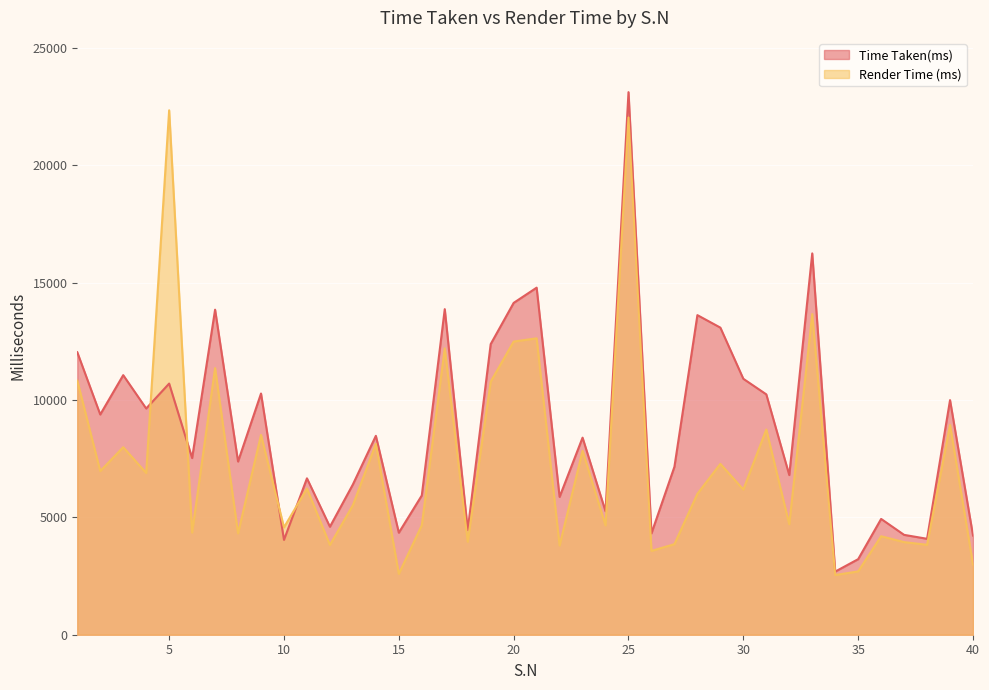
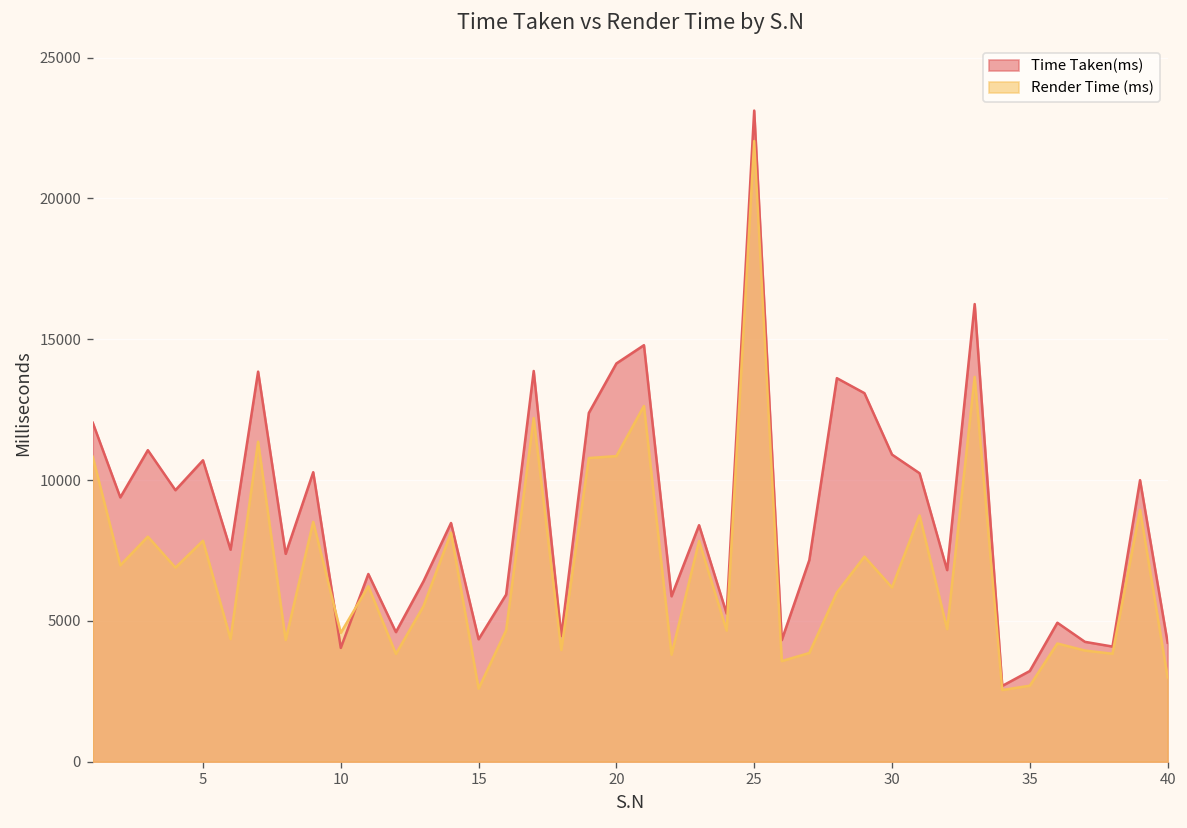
Render Time (ms), 5: 22300 -> 7800
Render Time (ms), 20: 12500 -> 10900
